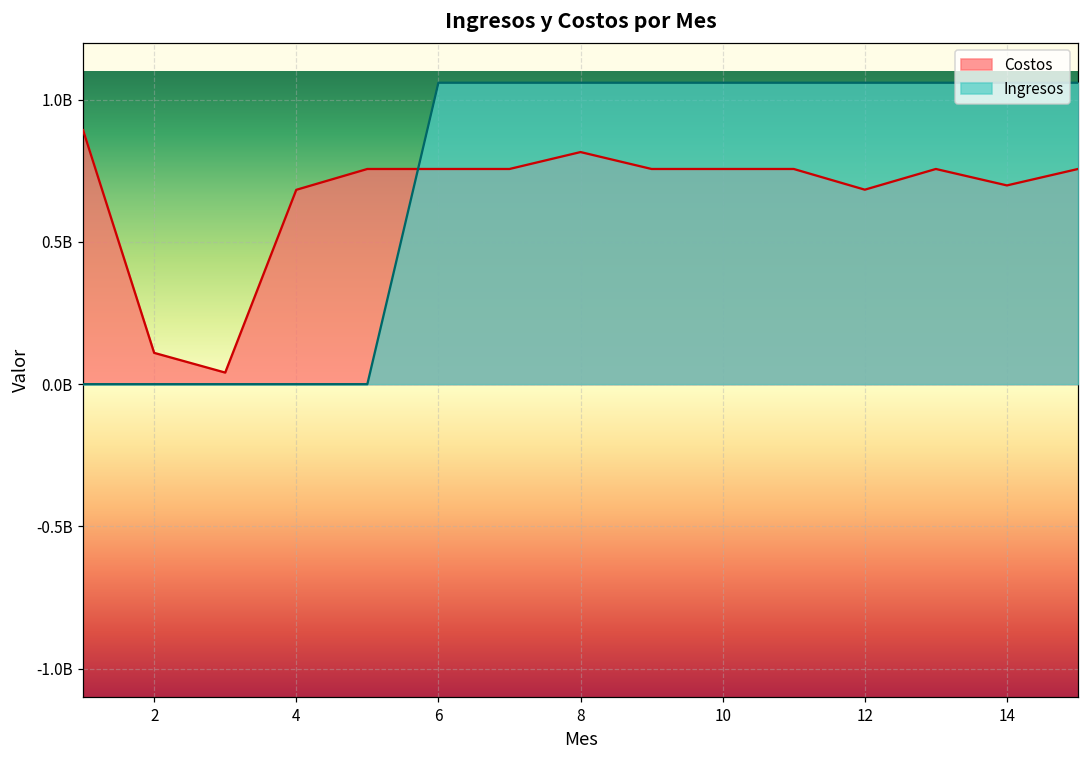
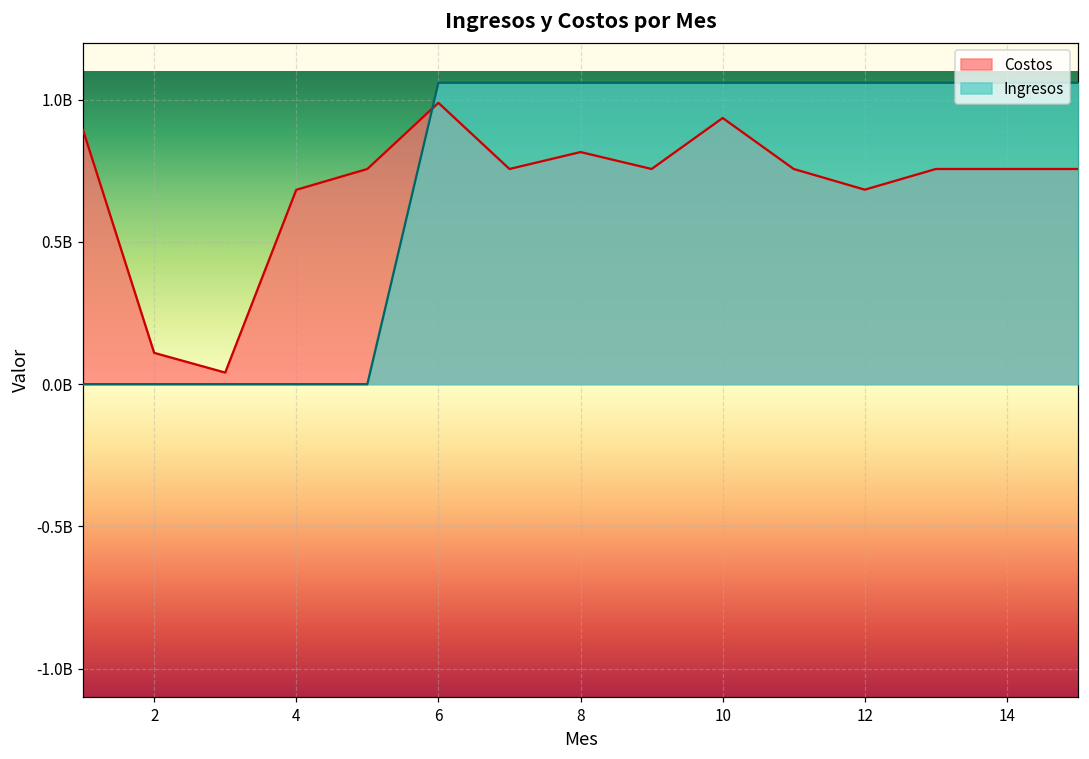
Costos, 6: 760000000 -> 990000000
Costos, 10: 760000000 -> 940000000
Costos, 14: 700000000 -> 760000000
